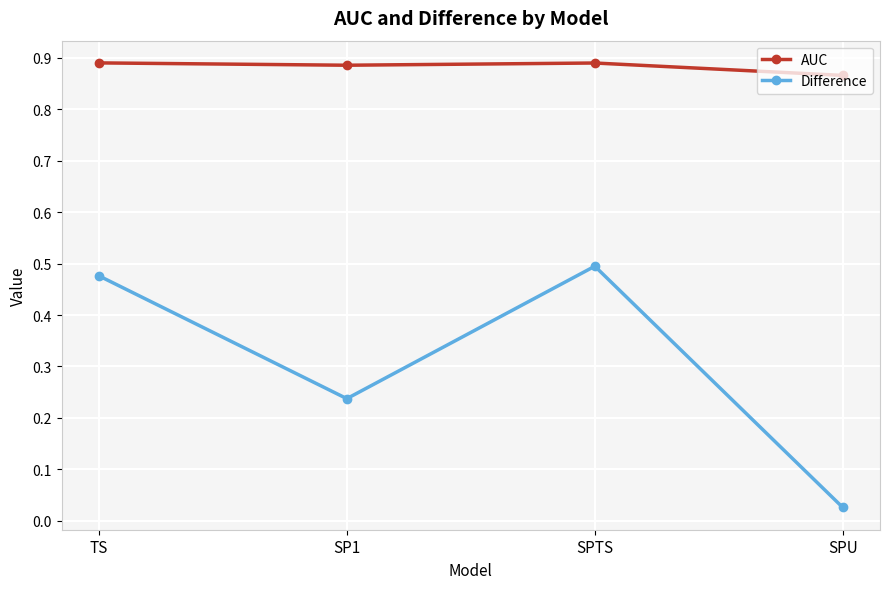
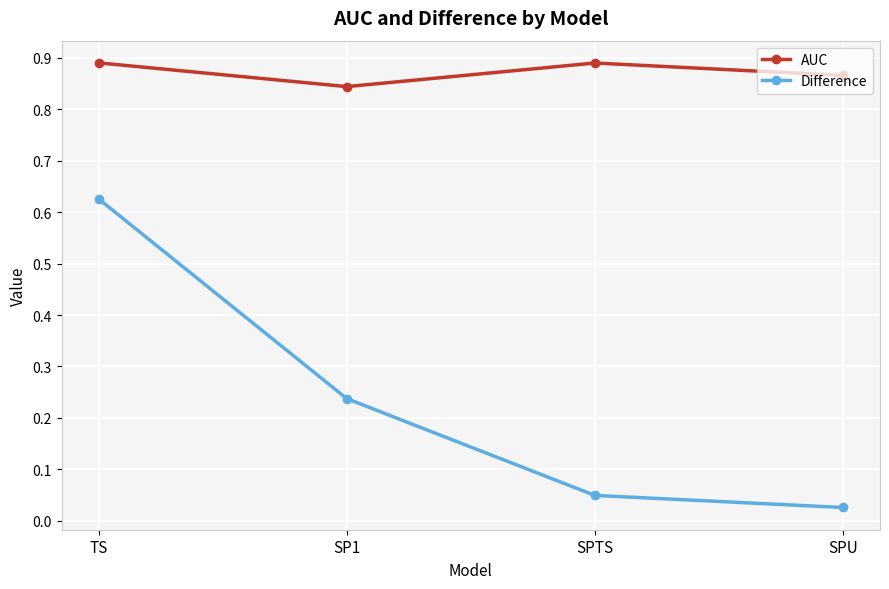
Difference, TS: 0.48 -> 0.63
AUC, SP1: 0.89 -> 0.84
Difference, SPTS: 0.49 -> 0.05
